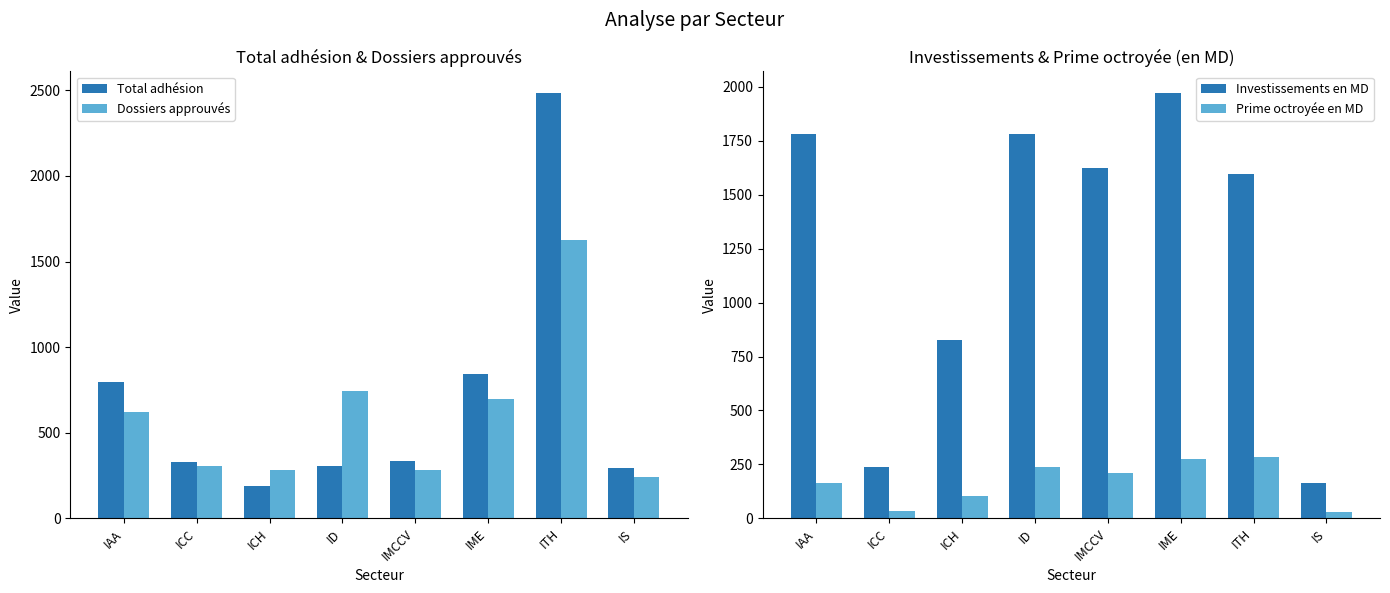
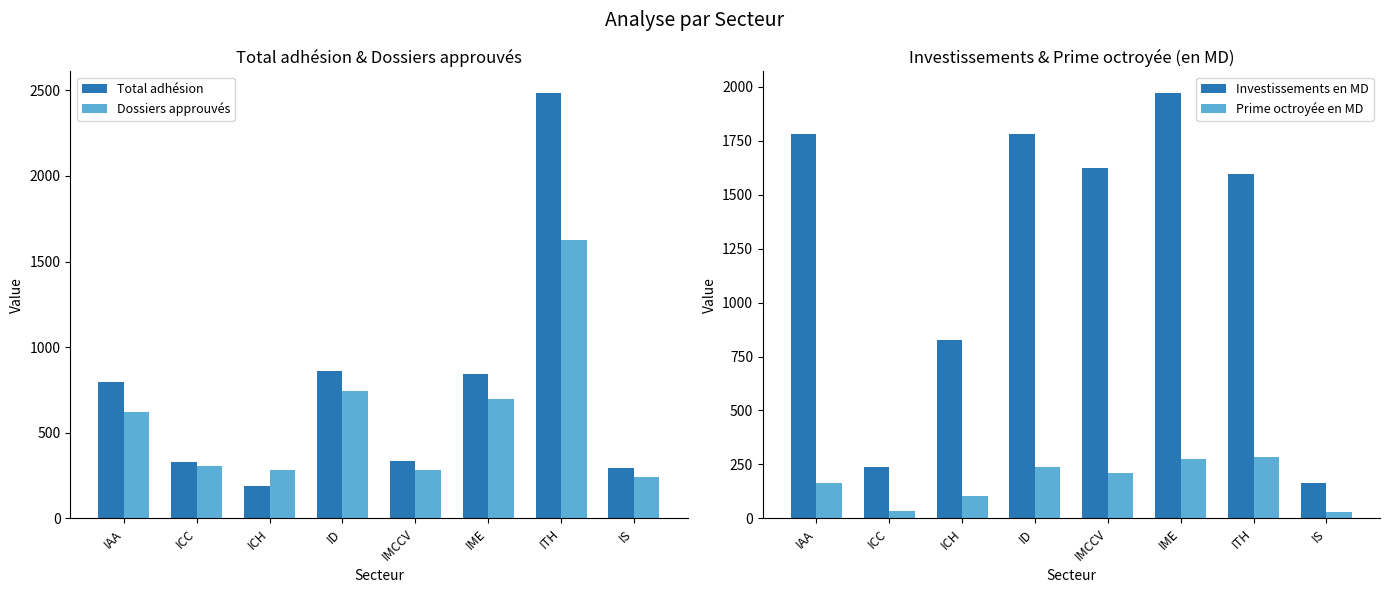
Total adhésion & Dossiers approuvés, Total adhésion, ID: 300 -> 860
